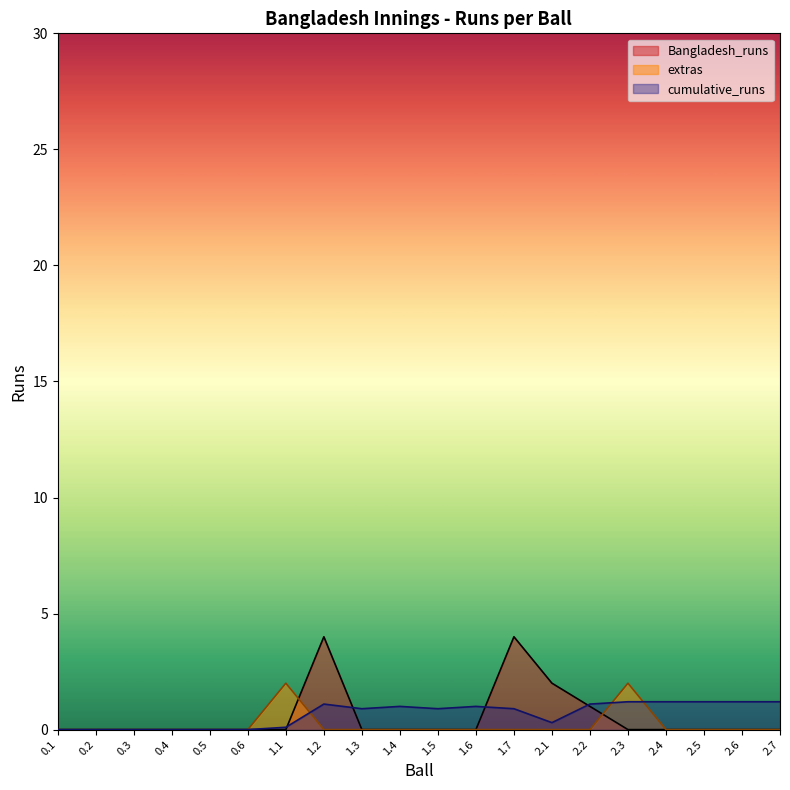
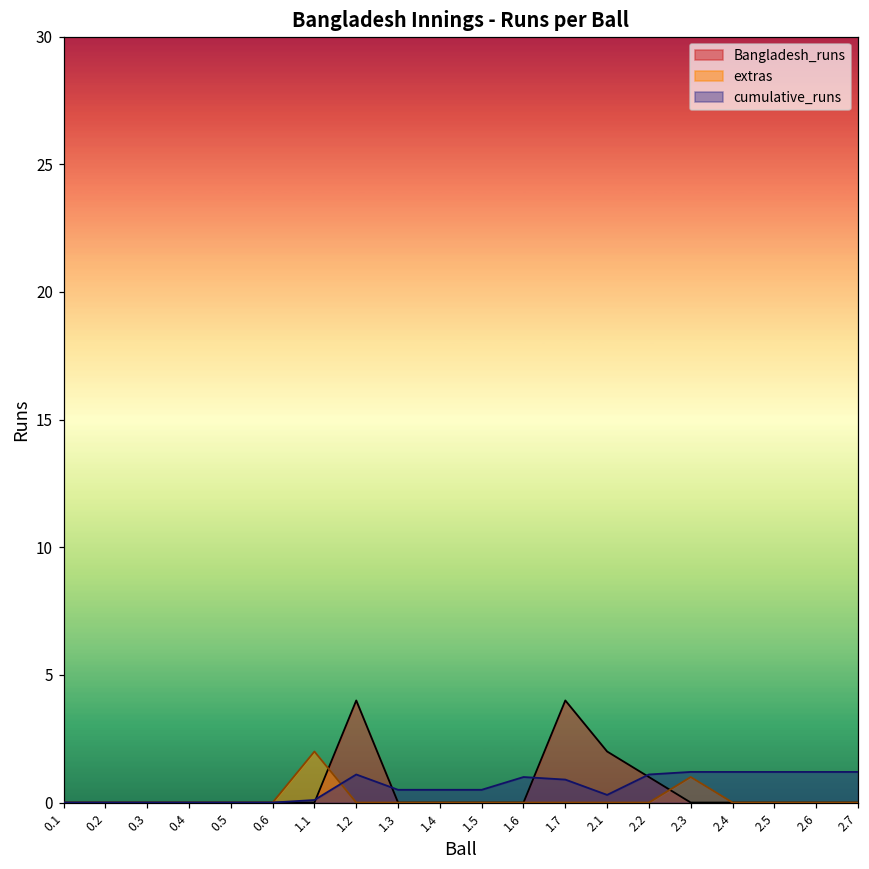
cumulative_runs, 1.3: 0.9 -> 0.5
cumulative_runs, 1.4: 1.0 -> 0.5
cumulative_runs, 1.5: 0.9 -> 0.5
extras, 2.3: 2 -> 1
